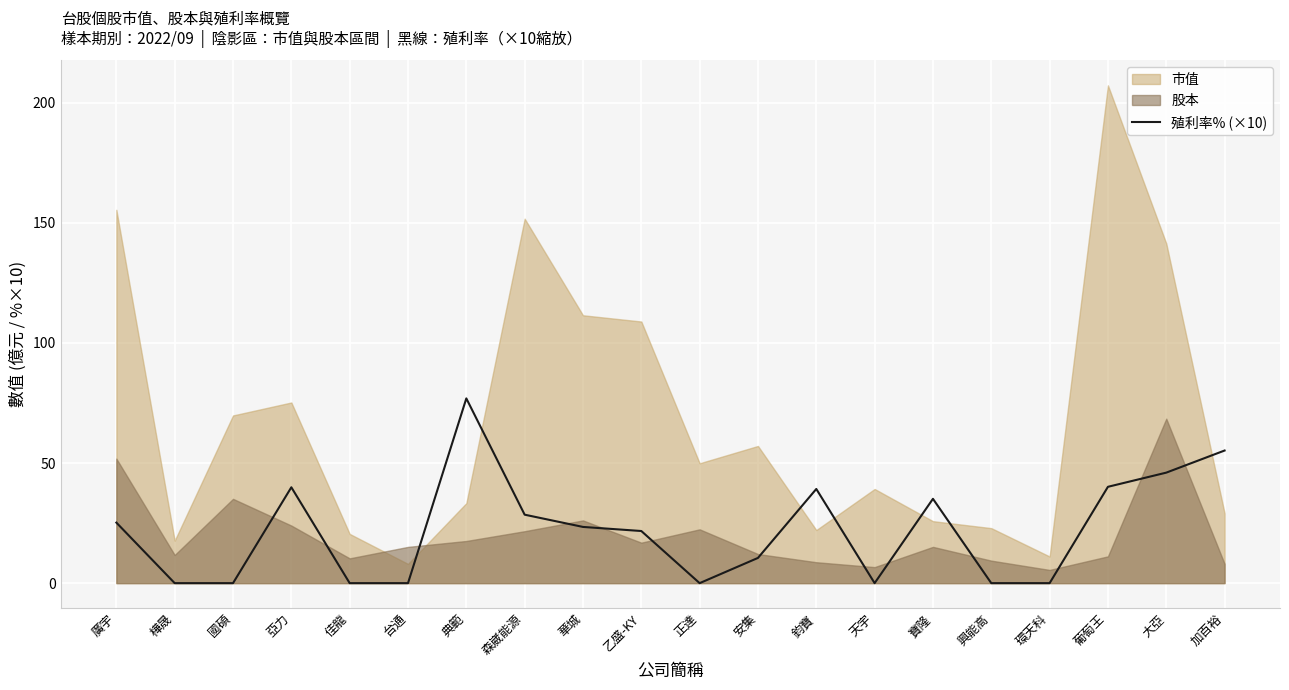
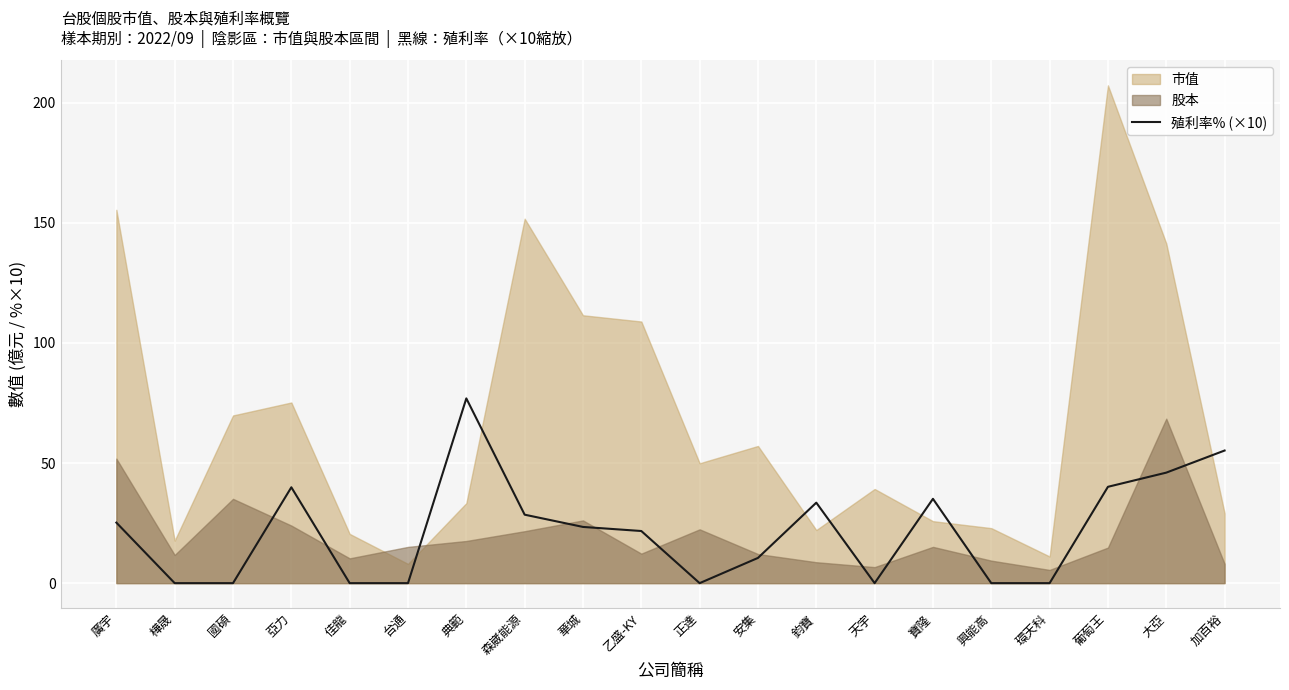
股本, 乙盛-KY: 17 -> 12
殖利率% (×10), 鈞寶: 39 -> 34
股本, 葡萄王: 11 -> 15
